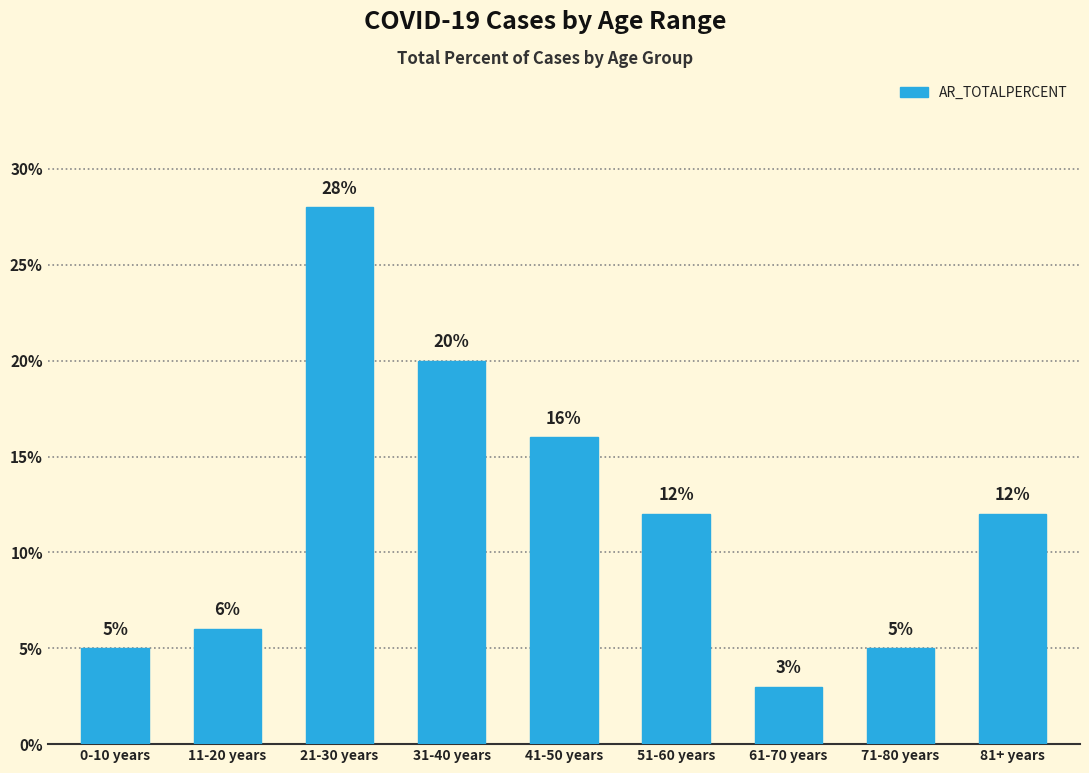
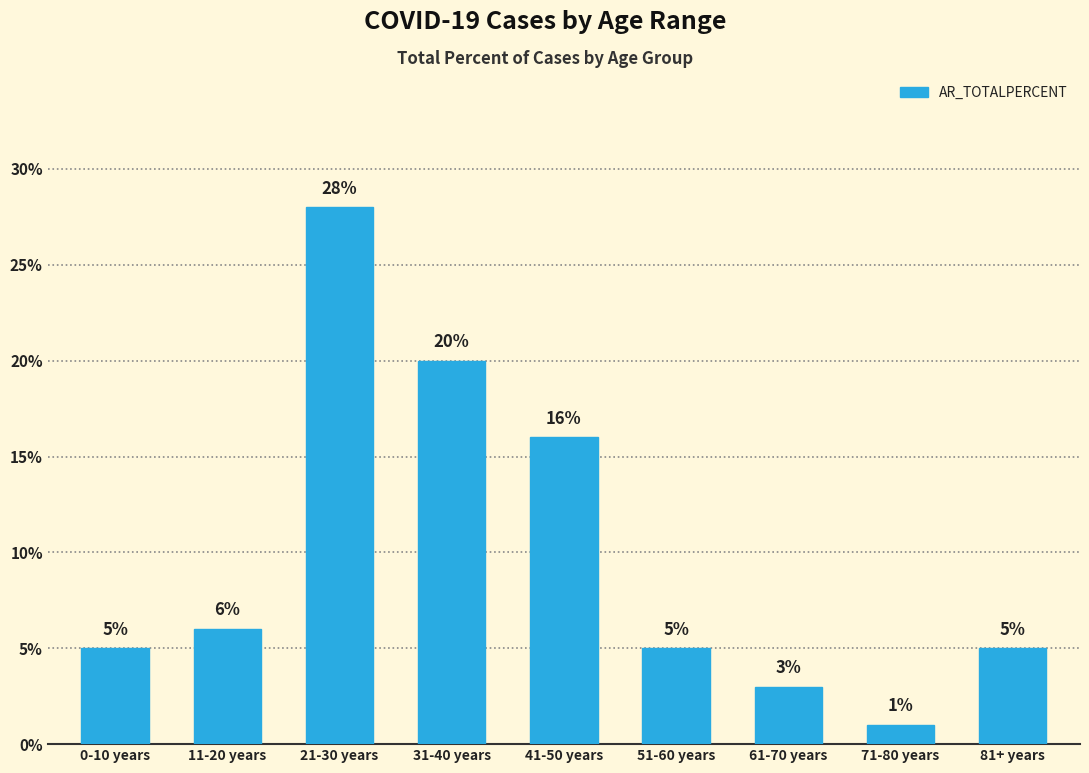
51-60 years: 12% -> 5%
71-80 years: 5% -> 1%
81+ years: 12% -> 5%
